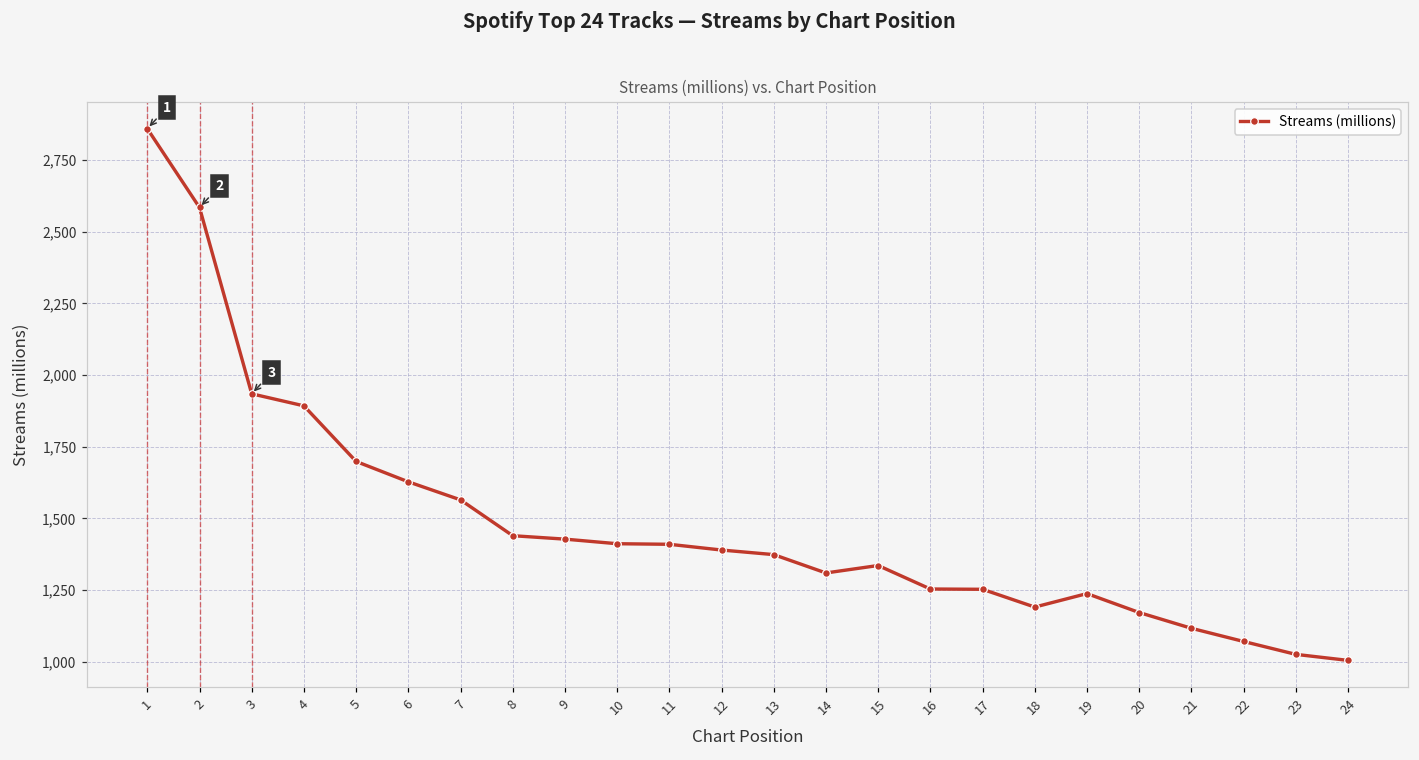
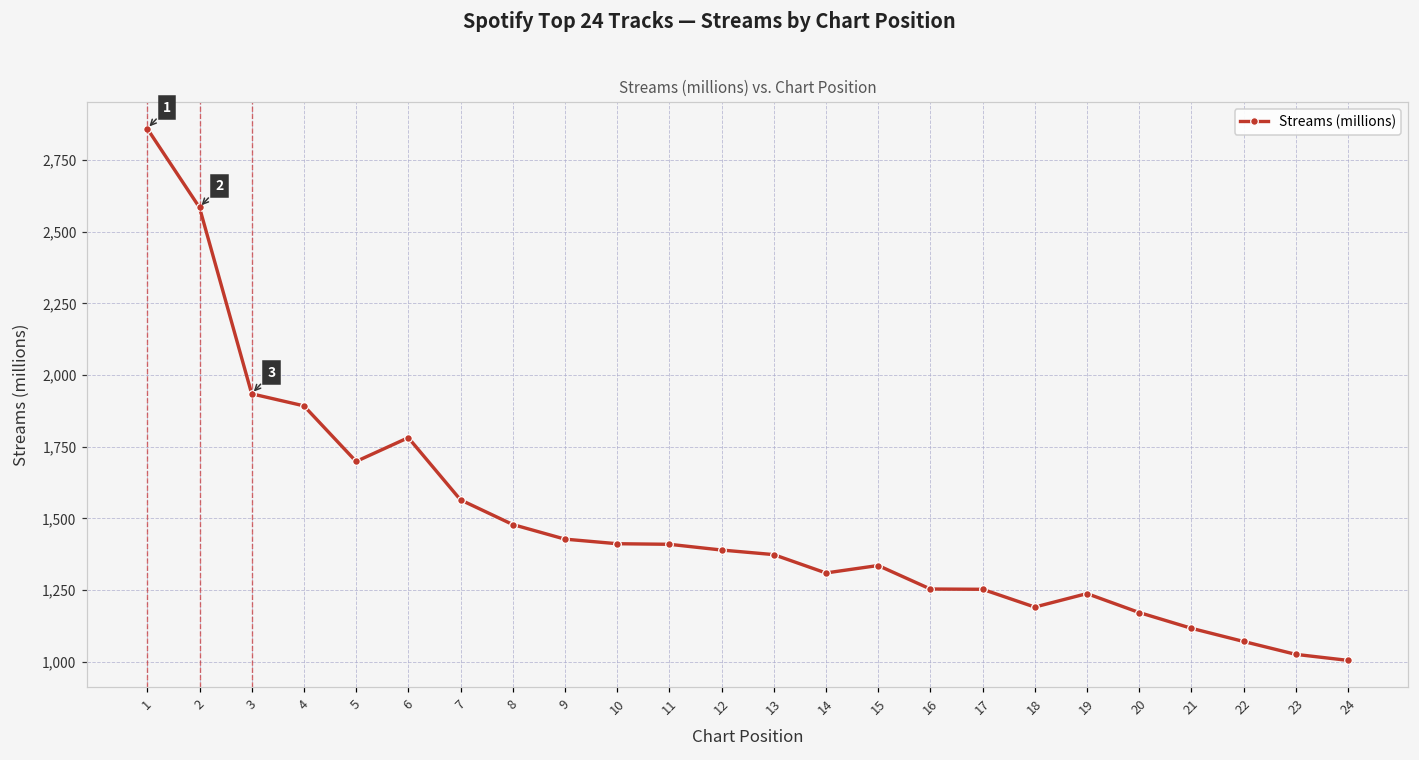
6: 1,630 -> 1,780
8: 1,440 -> 1,480
